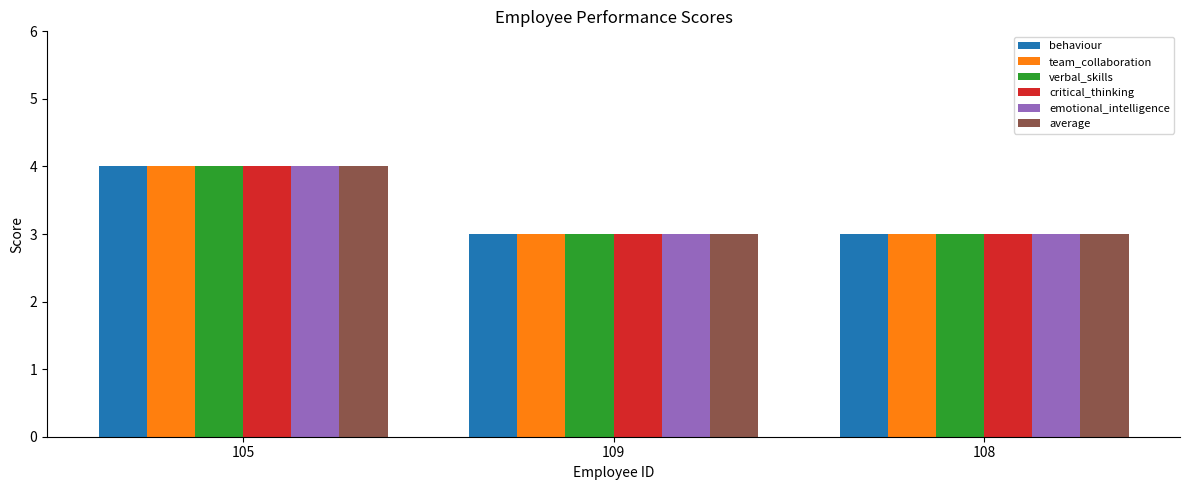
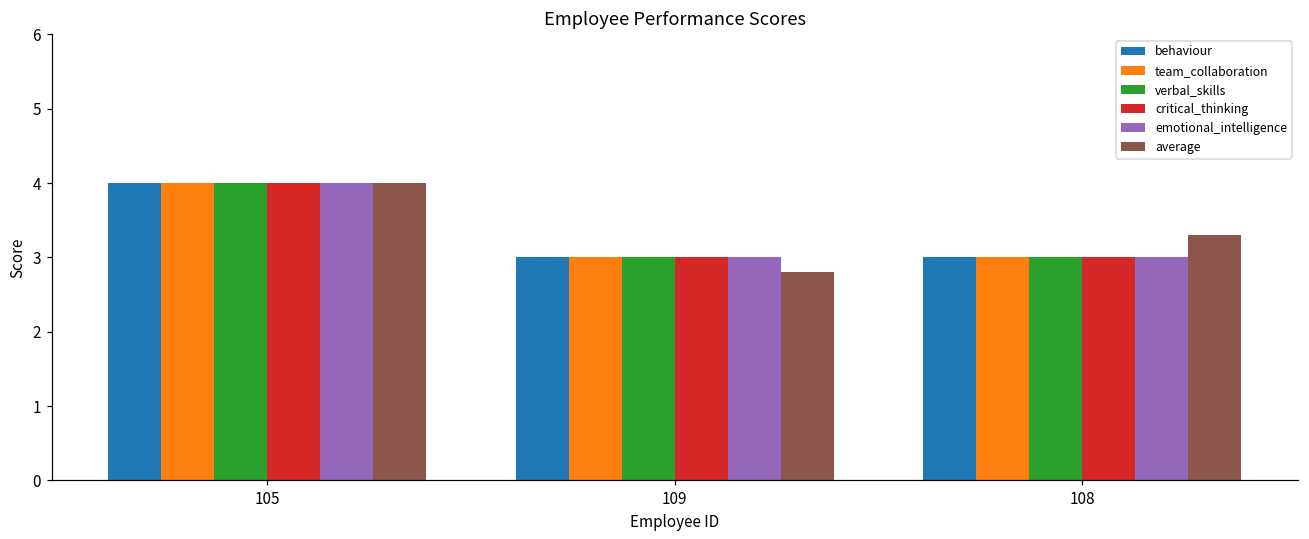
average, 109: 3.0 -> 2.8
average, 108: 3.0 -> 3.3
